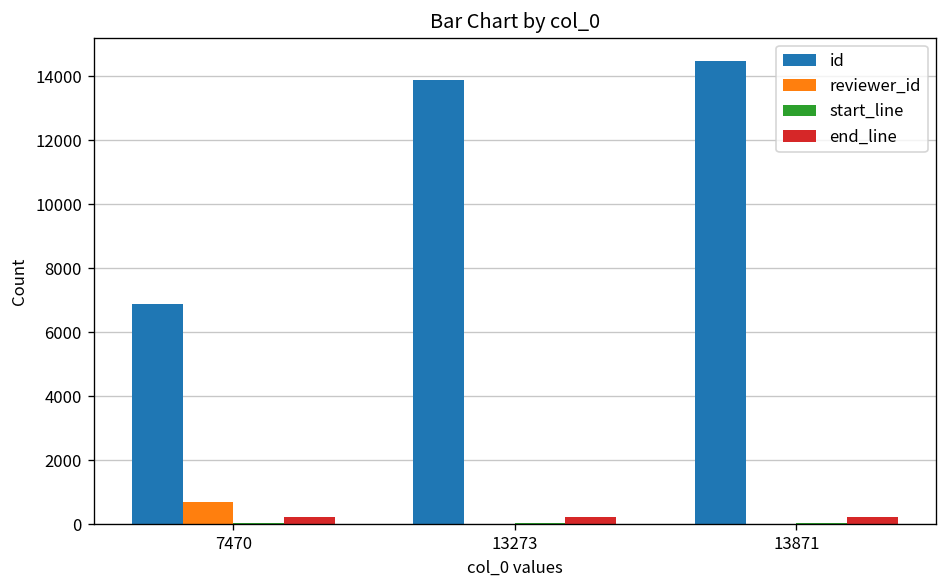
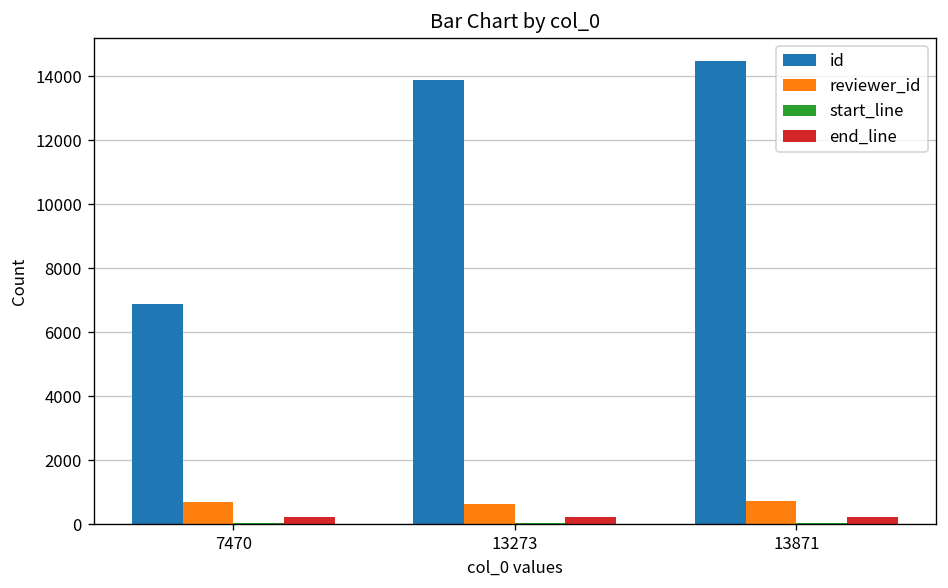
reviewer_id, 13273: 0 -> 600
reviewer_id, 13871: 0 -> 700
